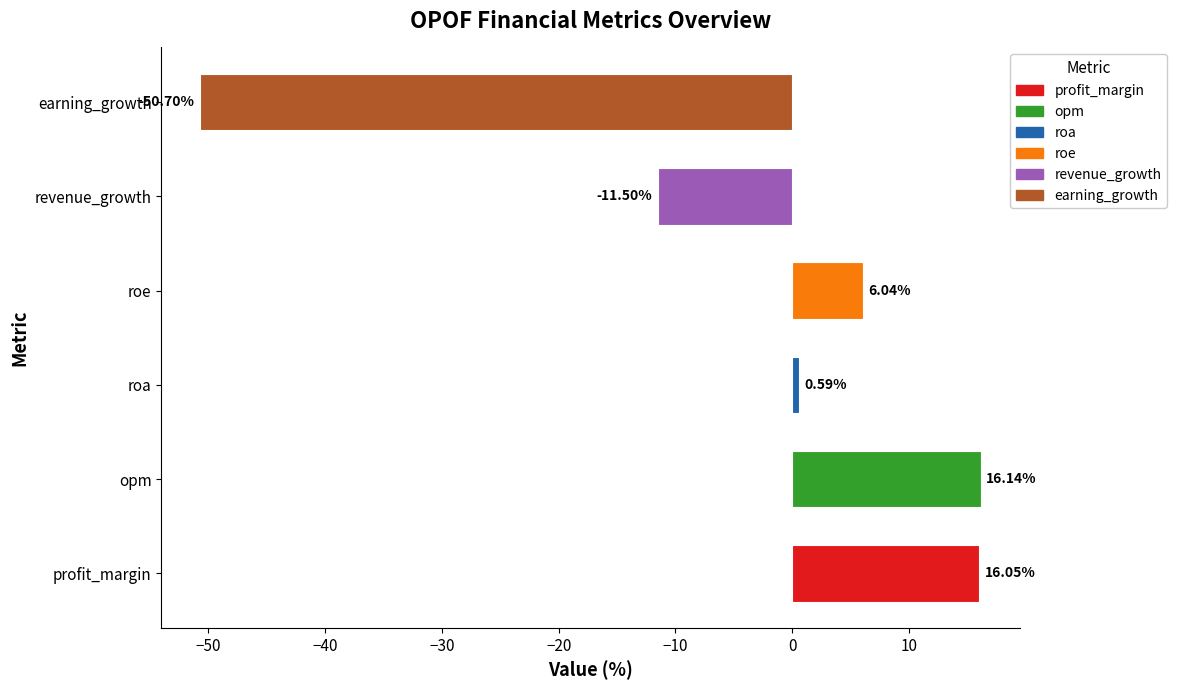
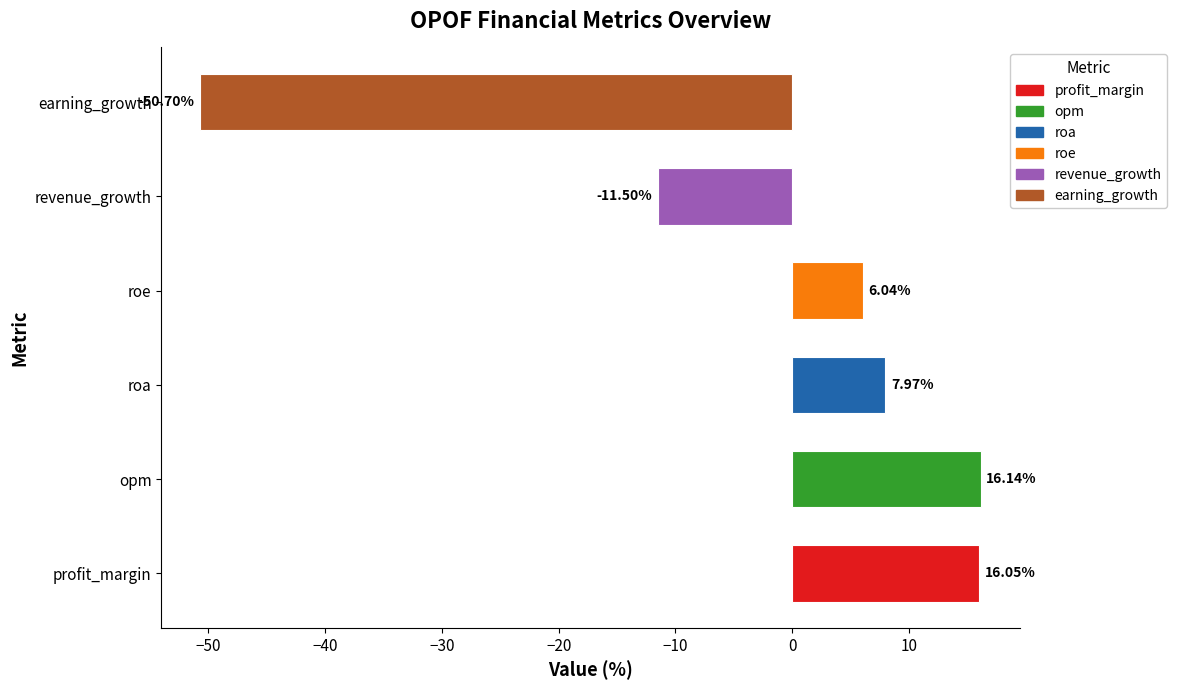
roa: 0.59% -> 7.97%
